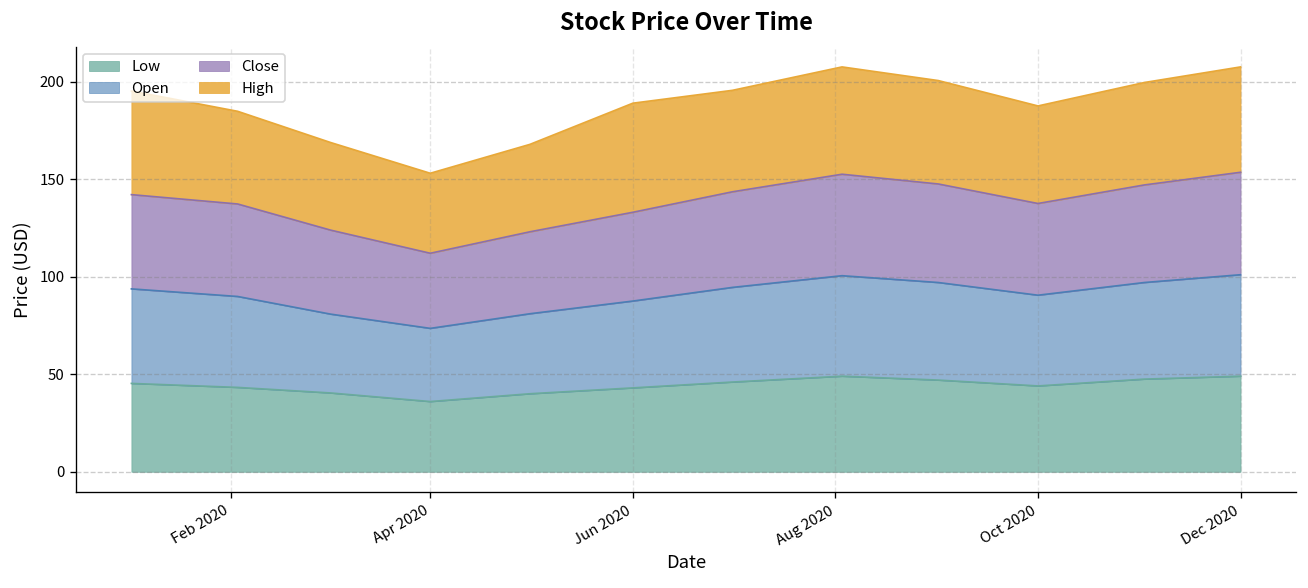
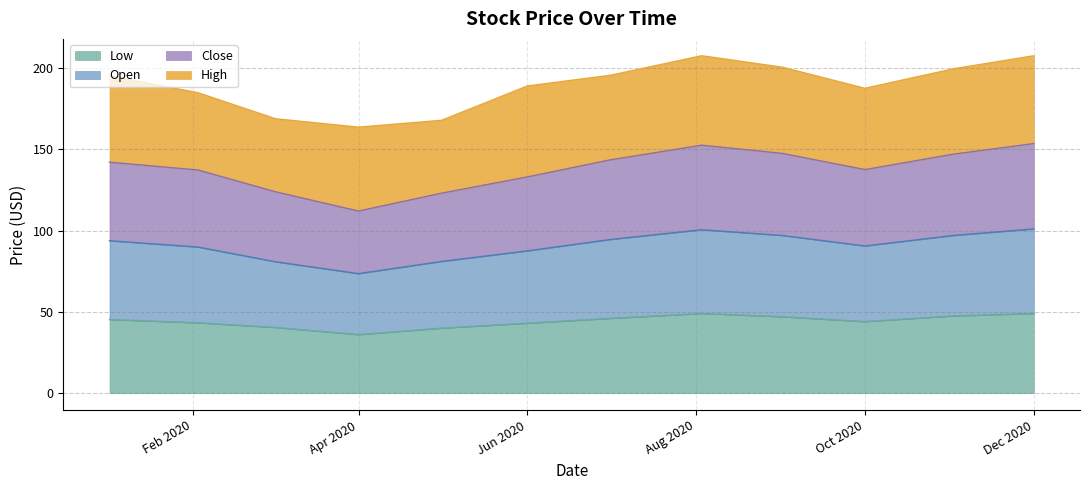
High, Apr 2020: 41 -> 52
